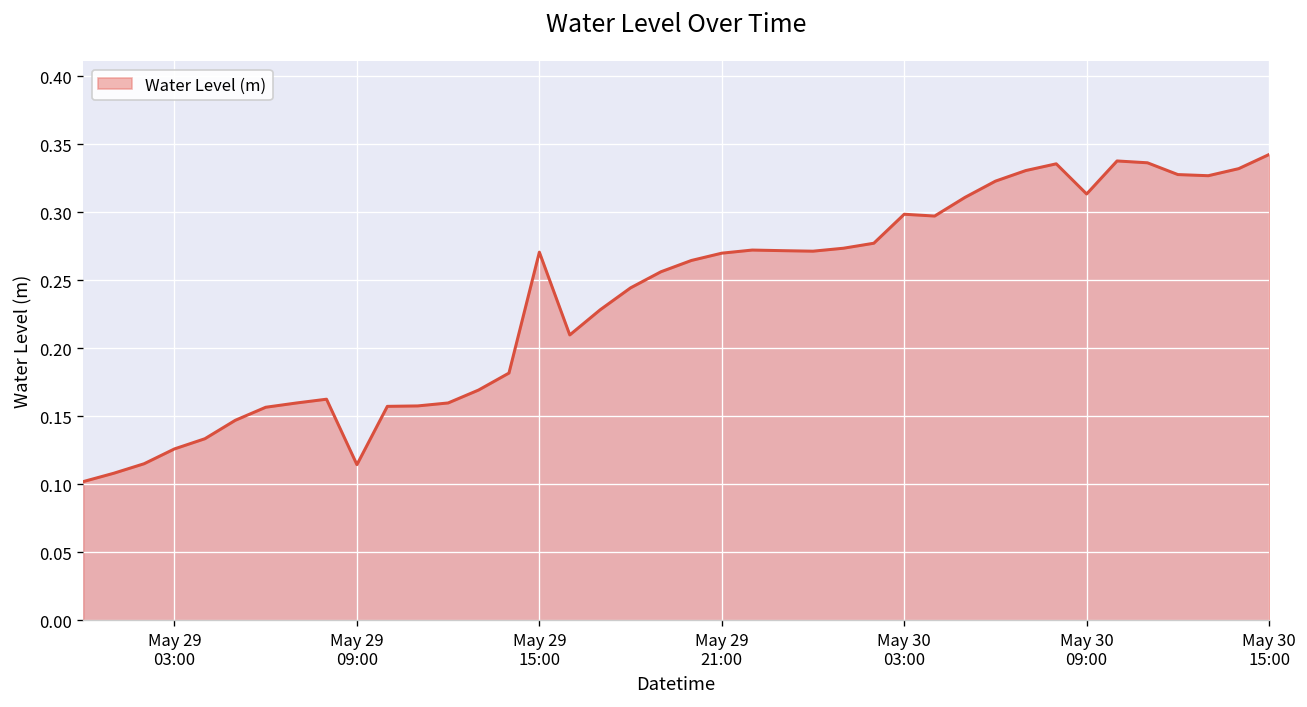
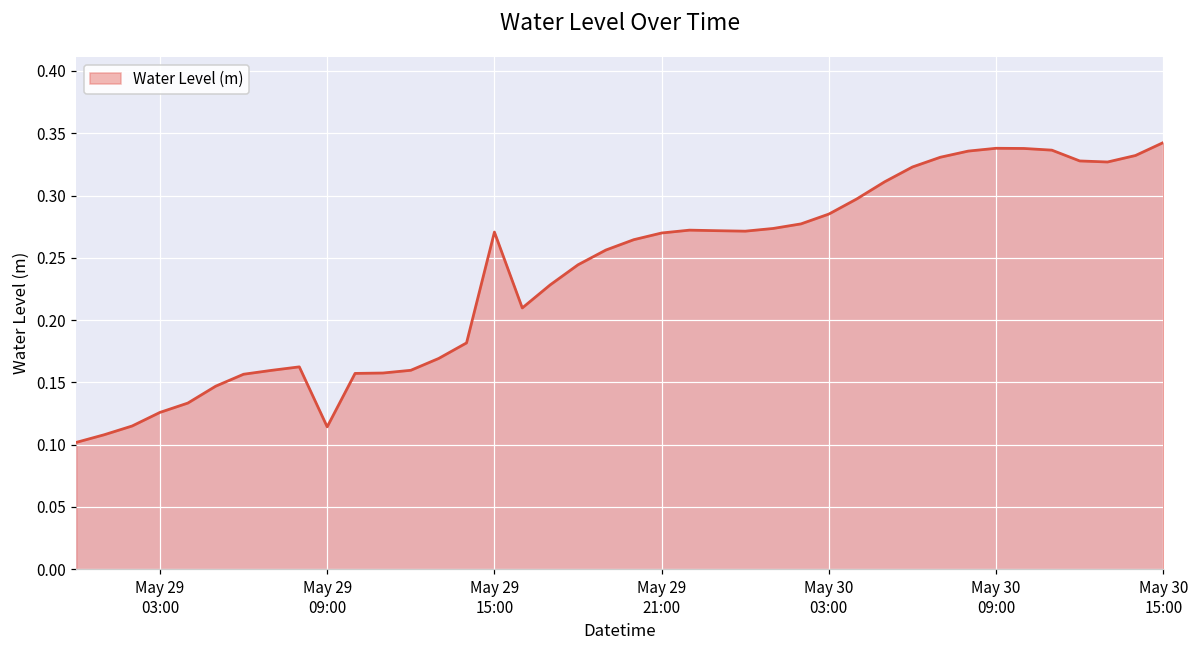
May 30 03:00: 0.299 -> 0.285
May 30 09:00: 0.313 -> 0.338
